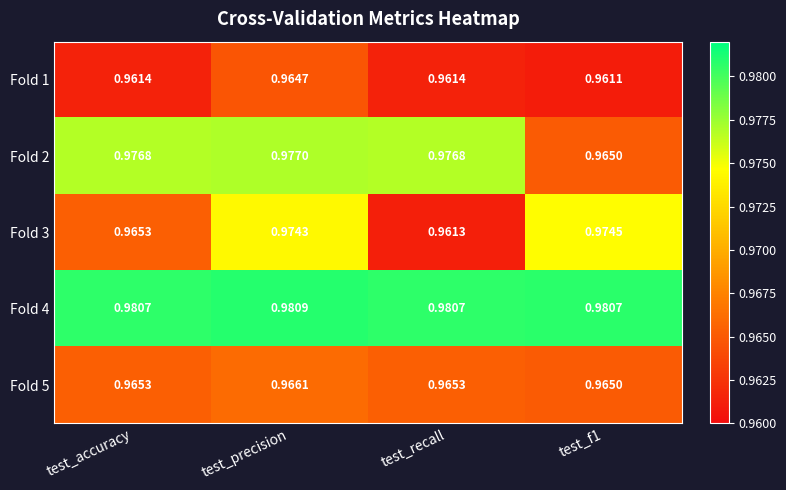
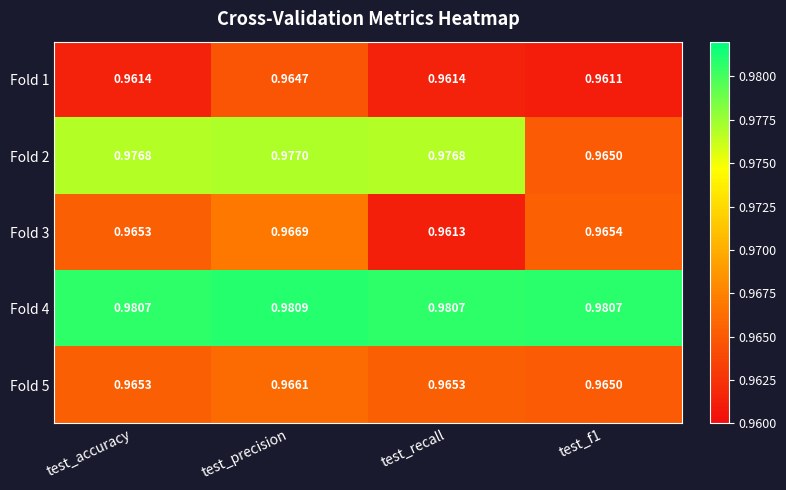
Fold 3, test_precision: 0.9743 -> 0.9669
Fold 3, test_f1: 0.9745 -> 0.9654
